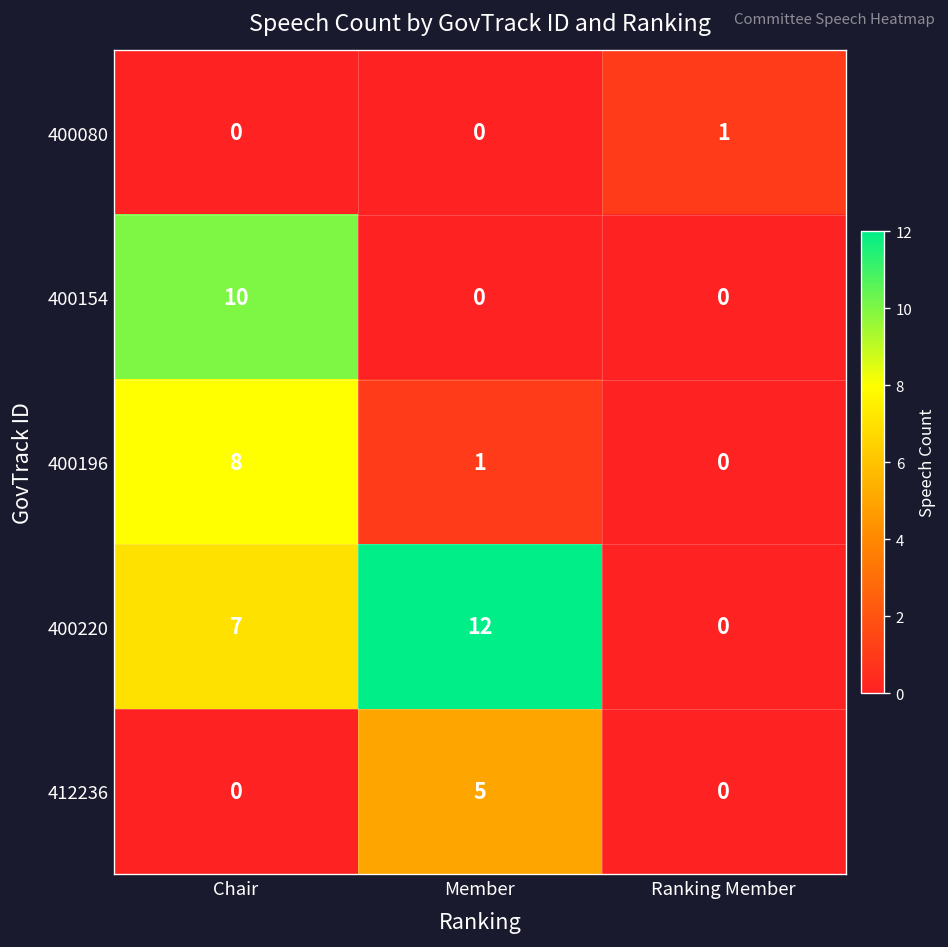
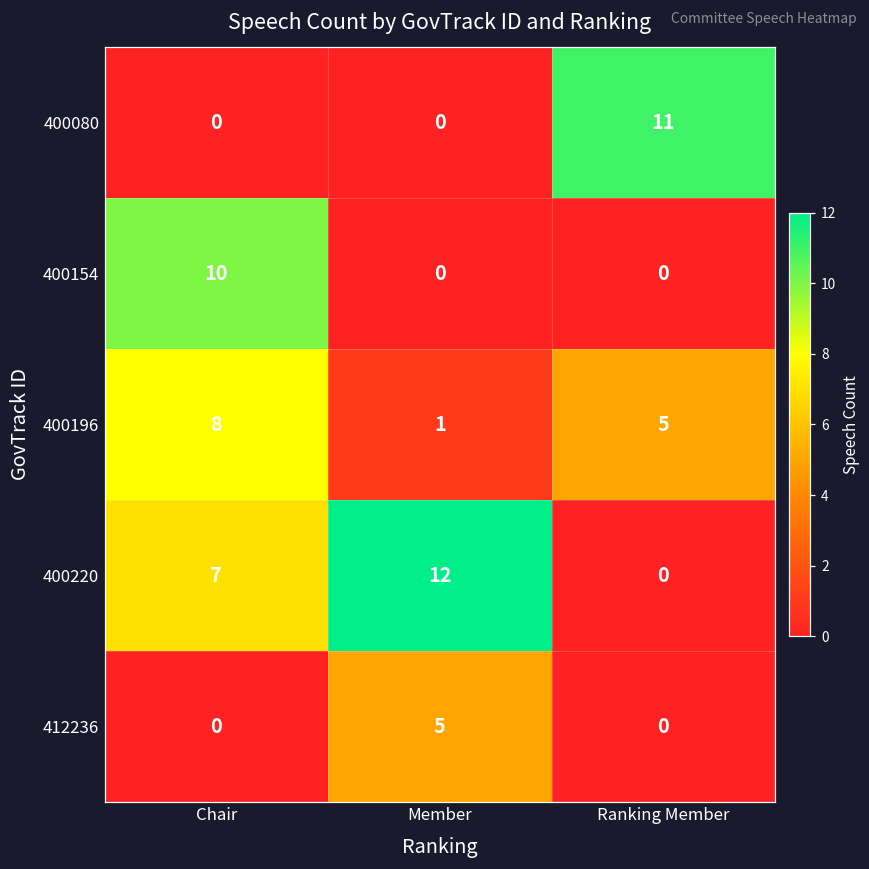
400080, Ranking Member: 1 -> 11
400196, Ranking Member: 0 -> 5
